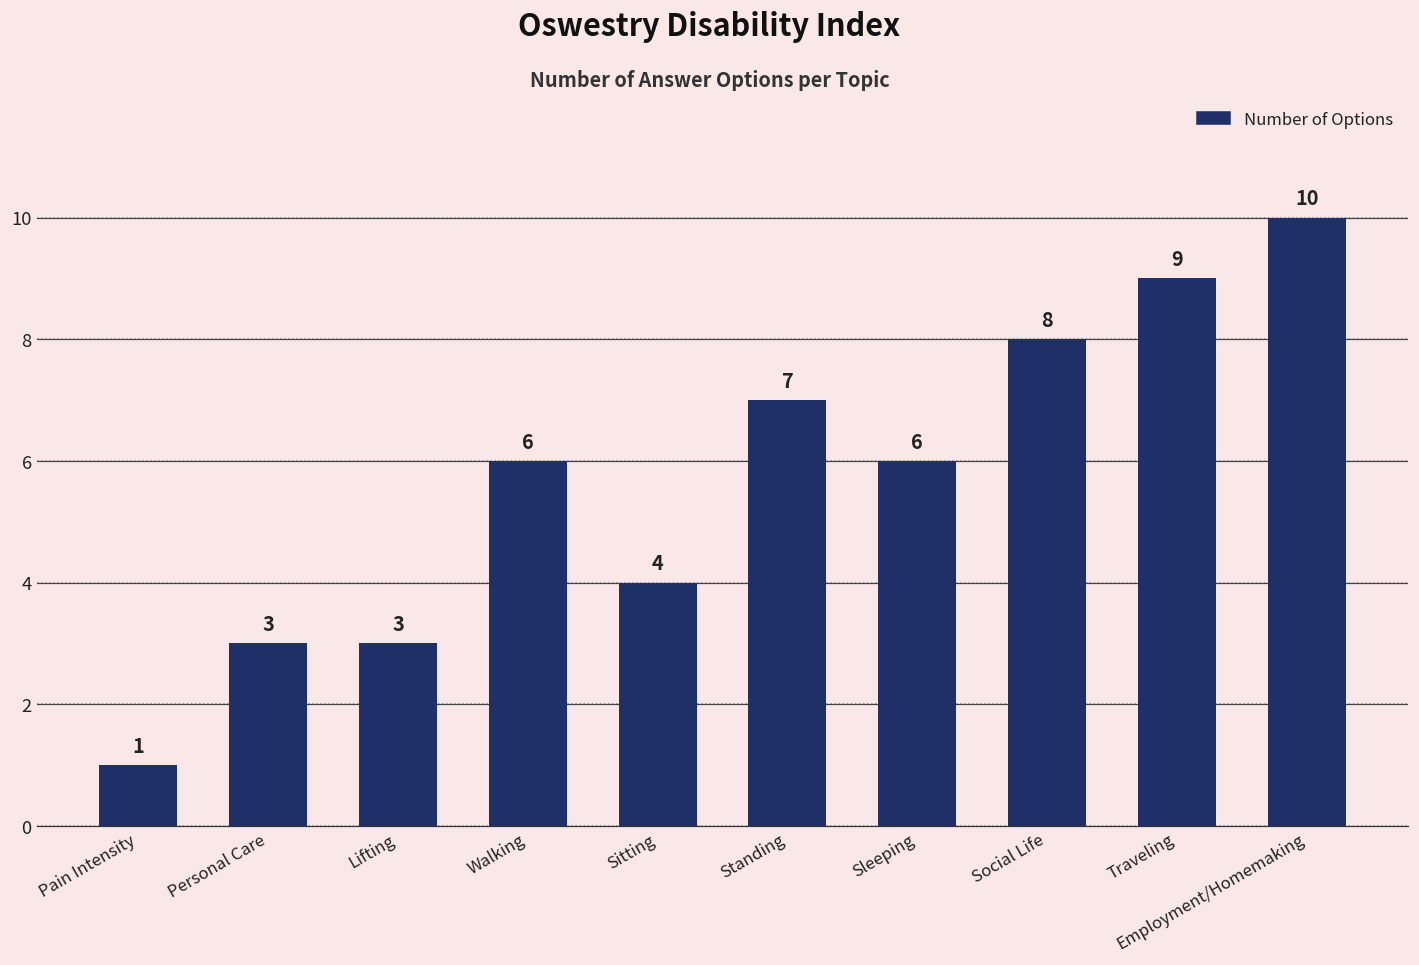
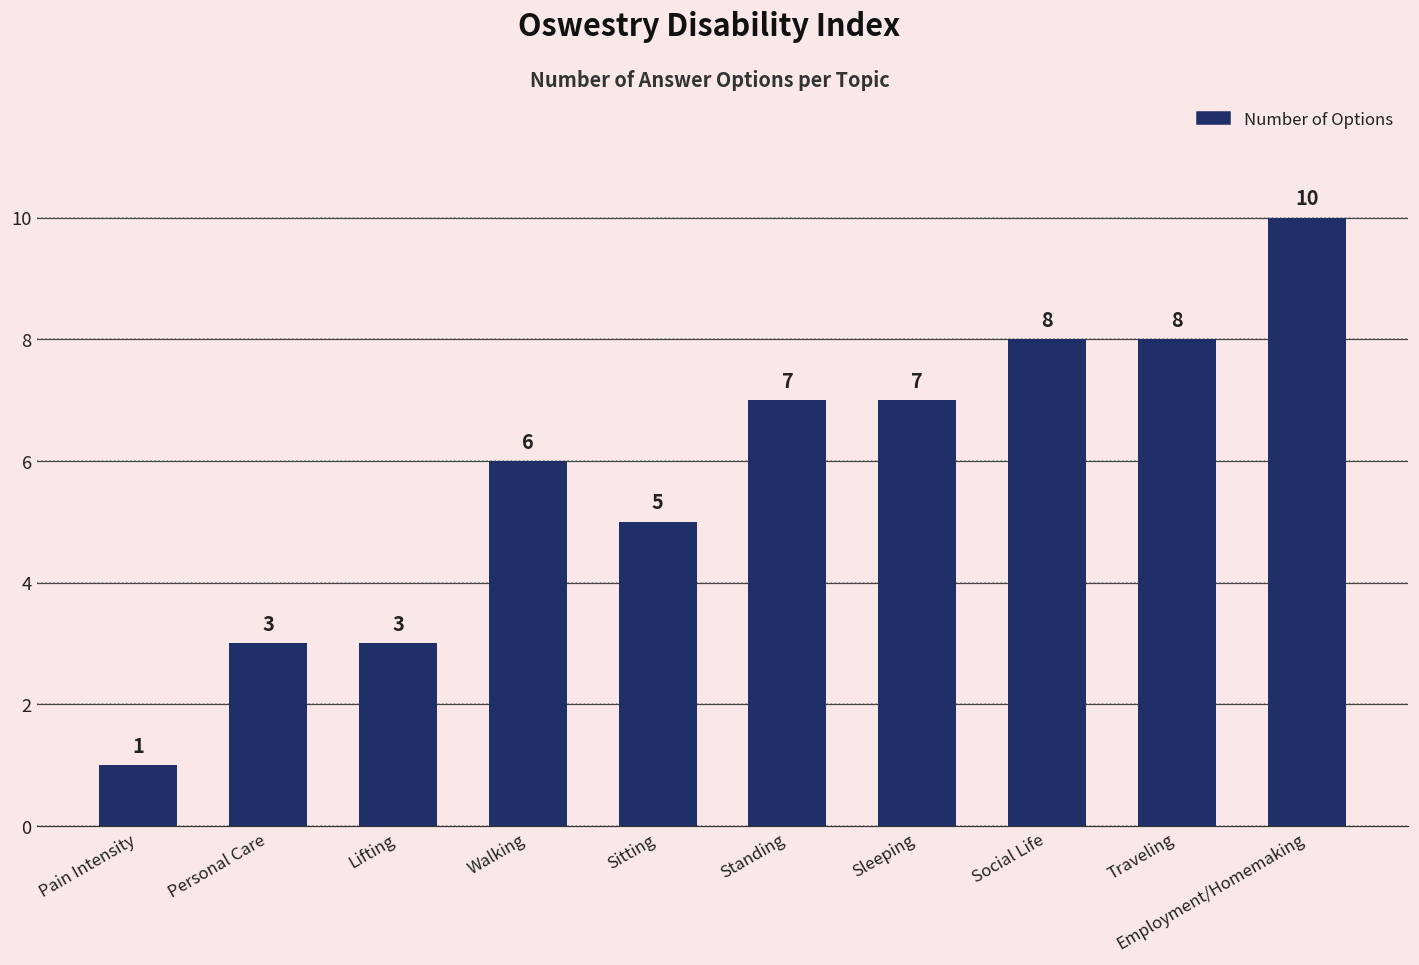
Sitting: 4 -> 5
Sleeping: 6 -> 7
Traveling: 9 -> 8
